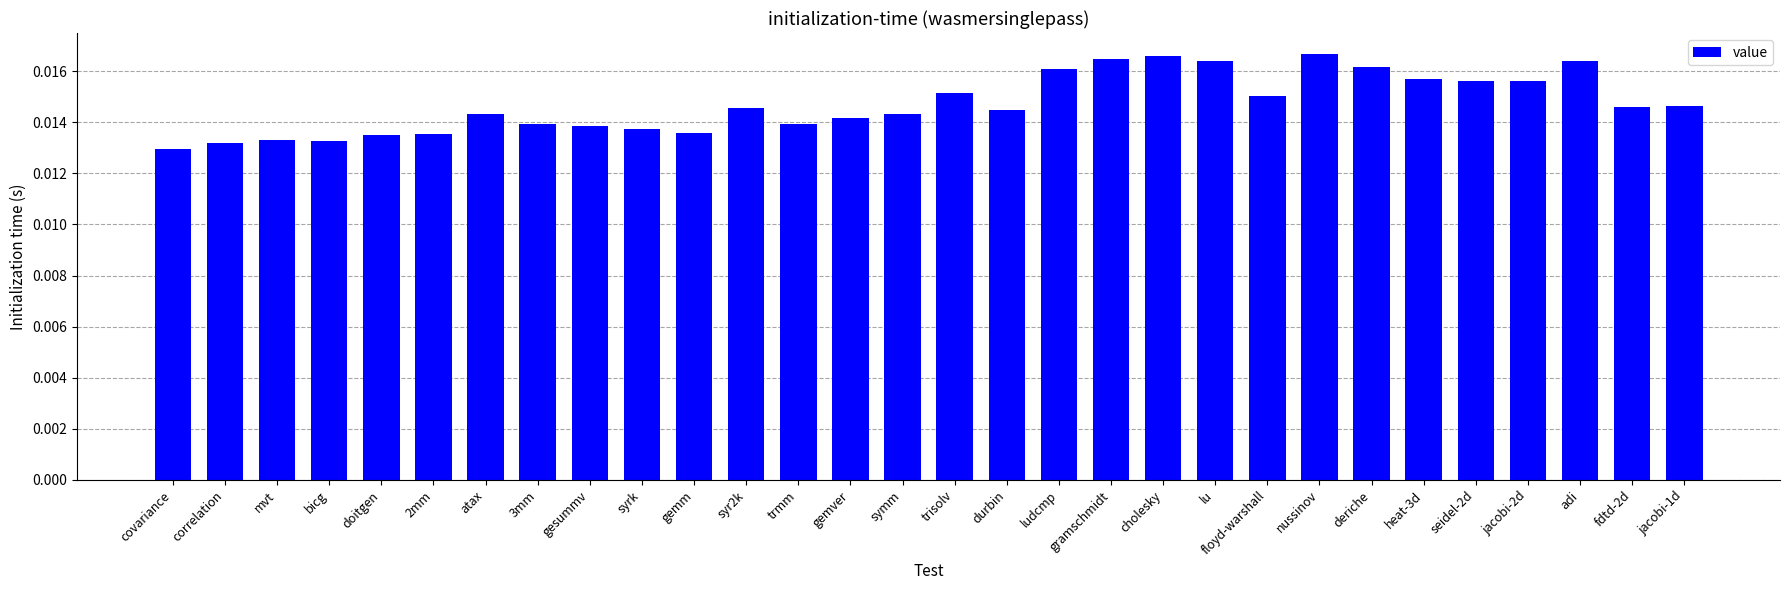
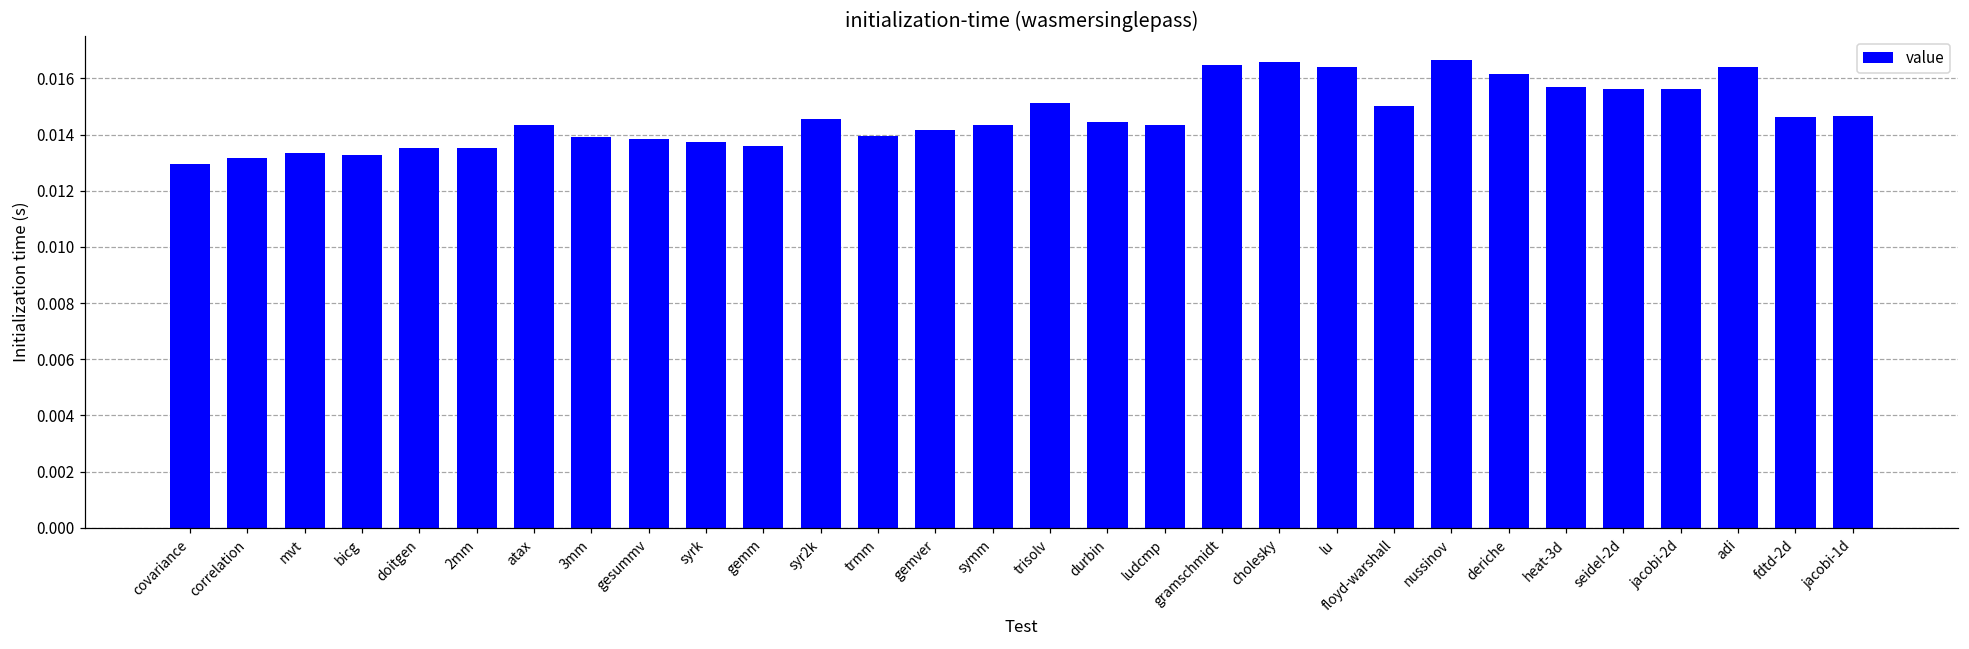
ludcmp: 0.0161 -> 0.0143
